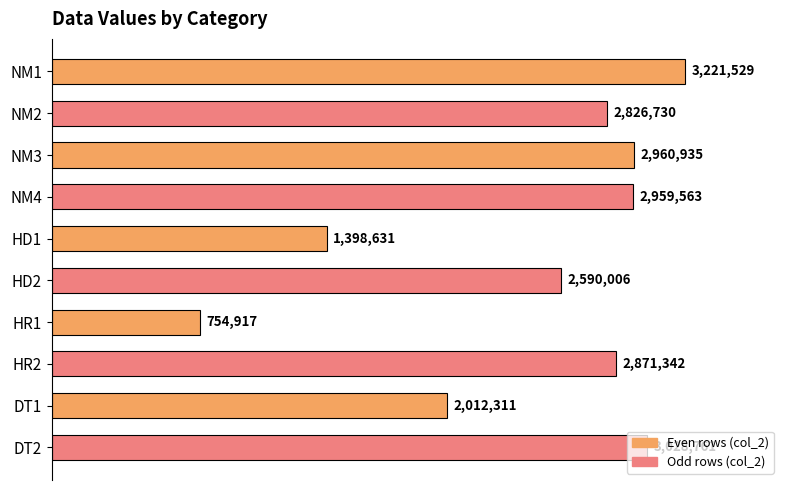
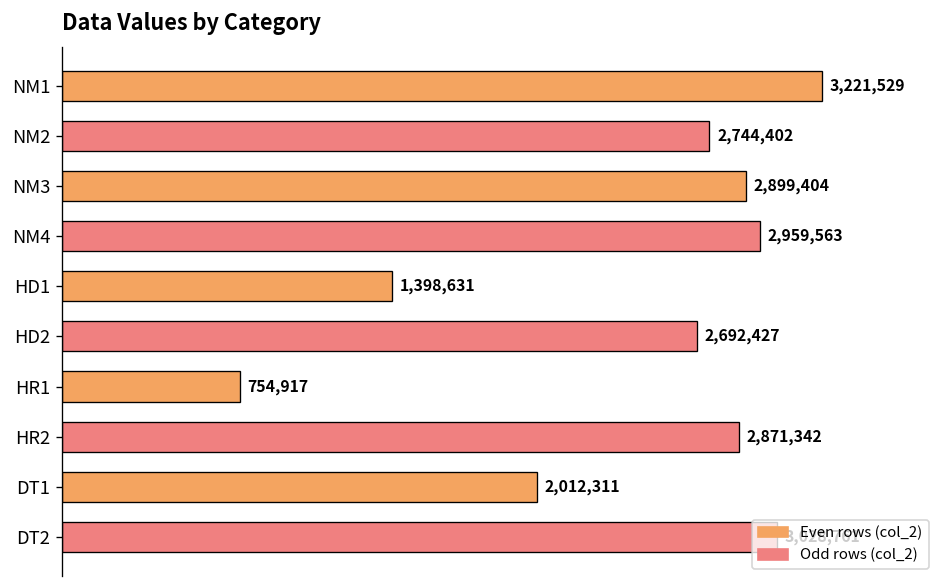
NM2: 2,826,730 -> 2,744,402
NM3: 2,960,935 -> 2,899,404
HD2: 2,590,006 -> 2,692,427
